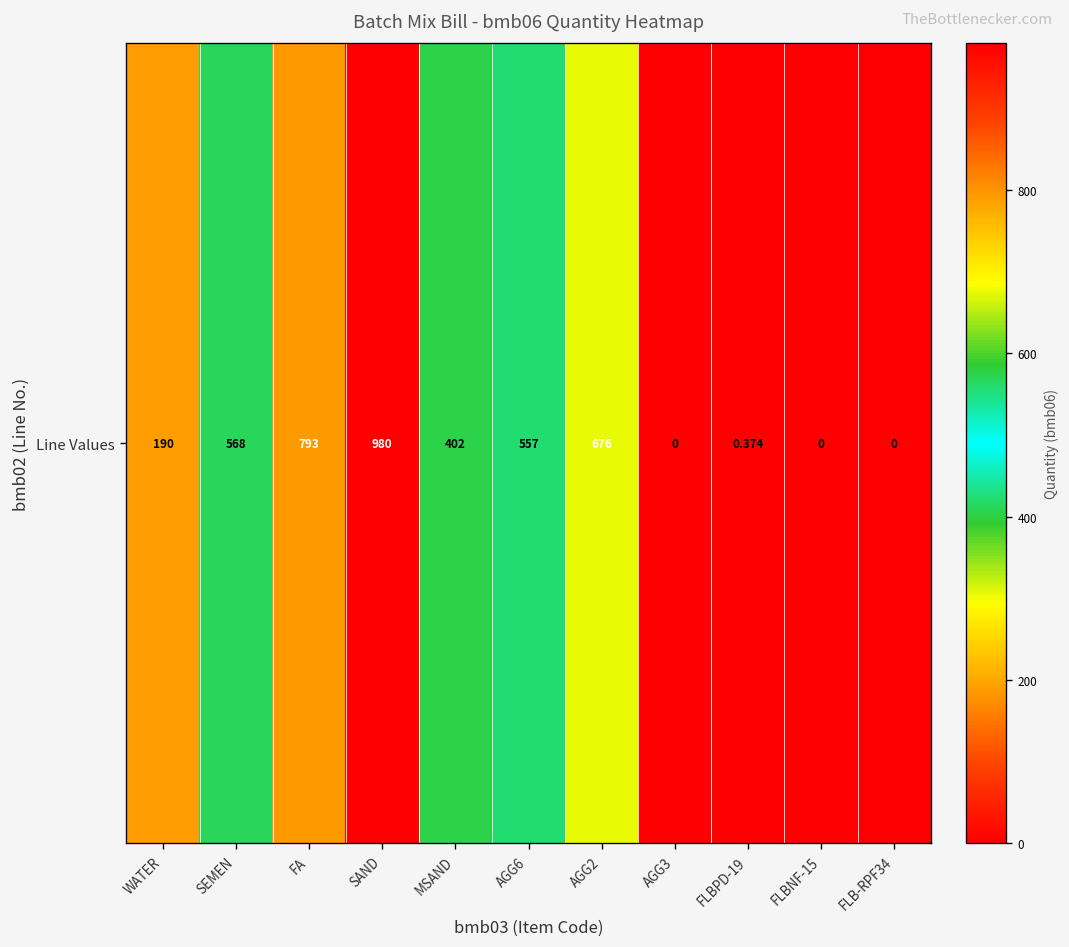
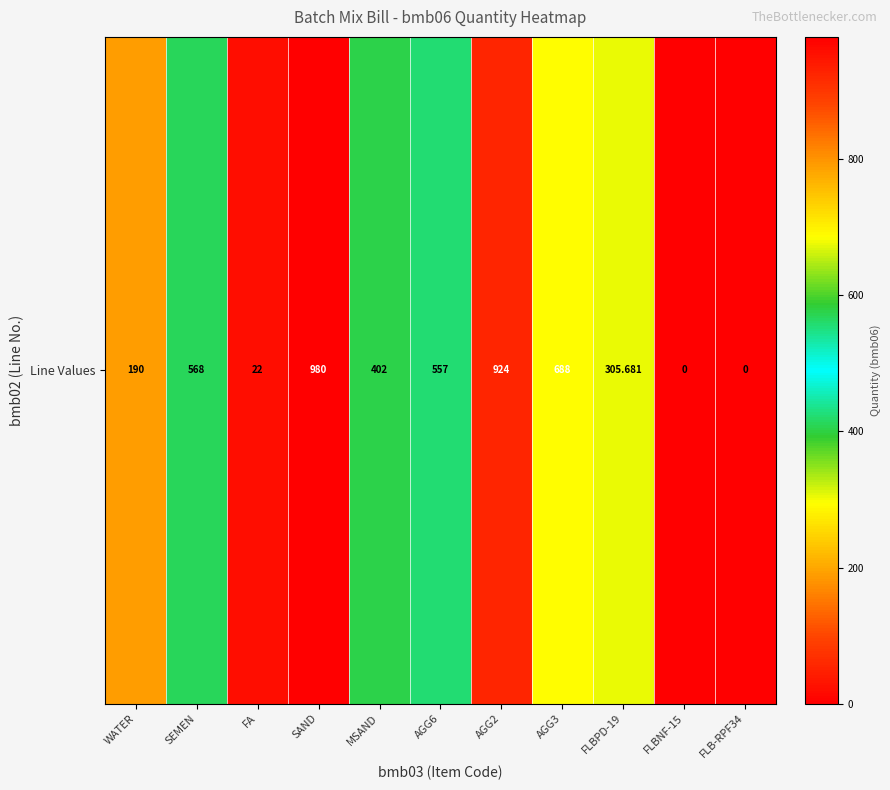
Line Values, FA: 793 -> 22
Line Values, AGG2: 676 -> 924
Line Values, AGG3: 0 -> 688
Line Values, FLBPD-19: 0.374 -> 305.681
